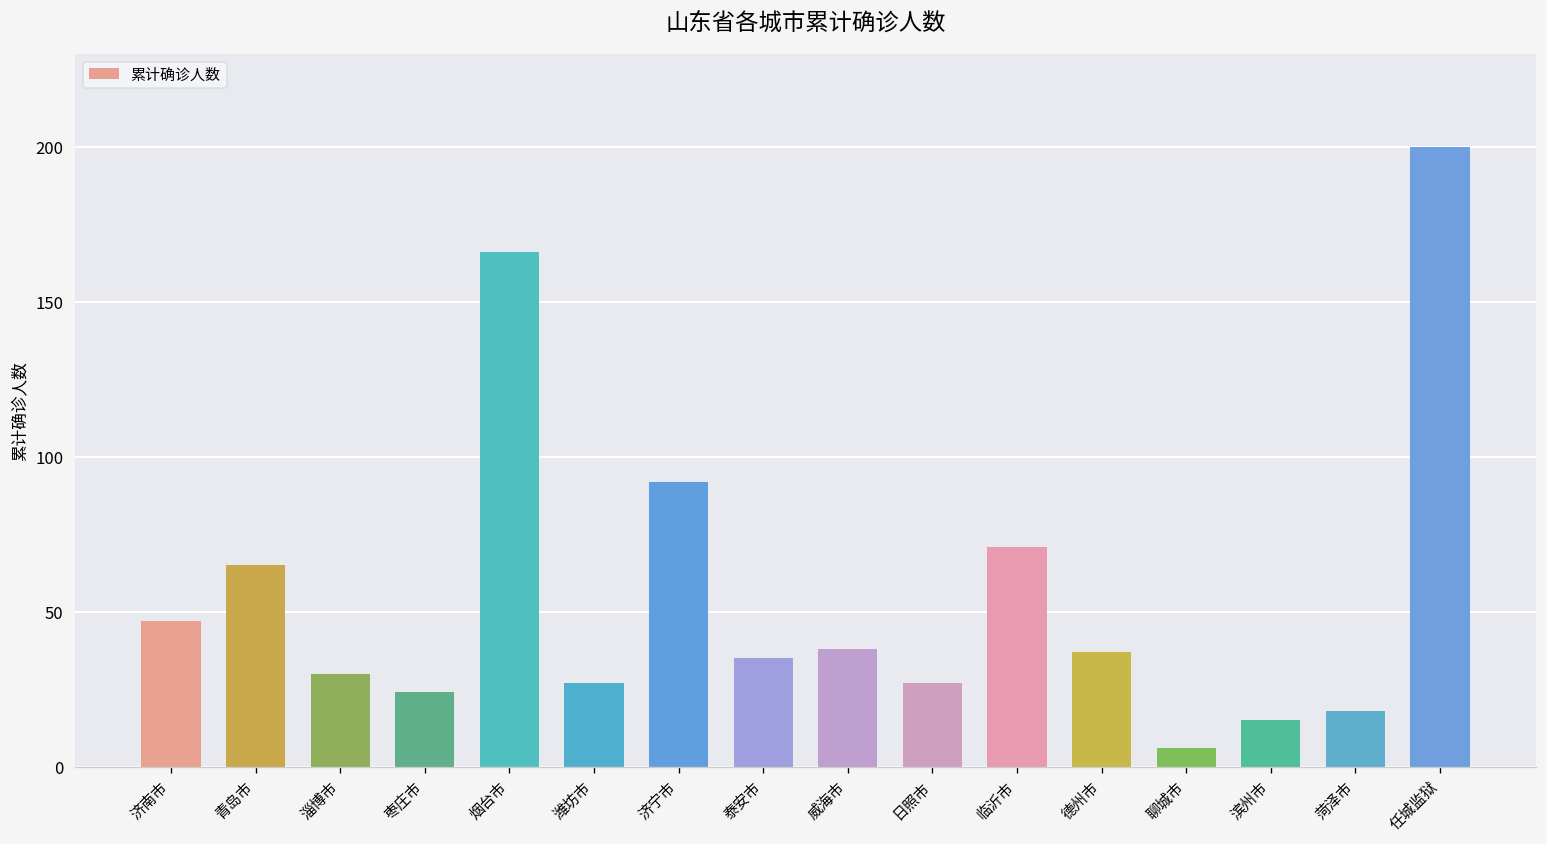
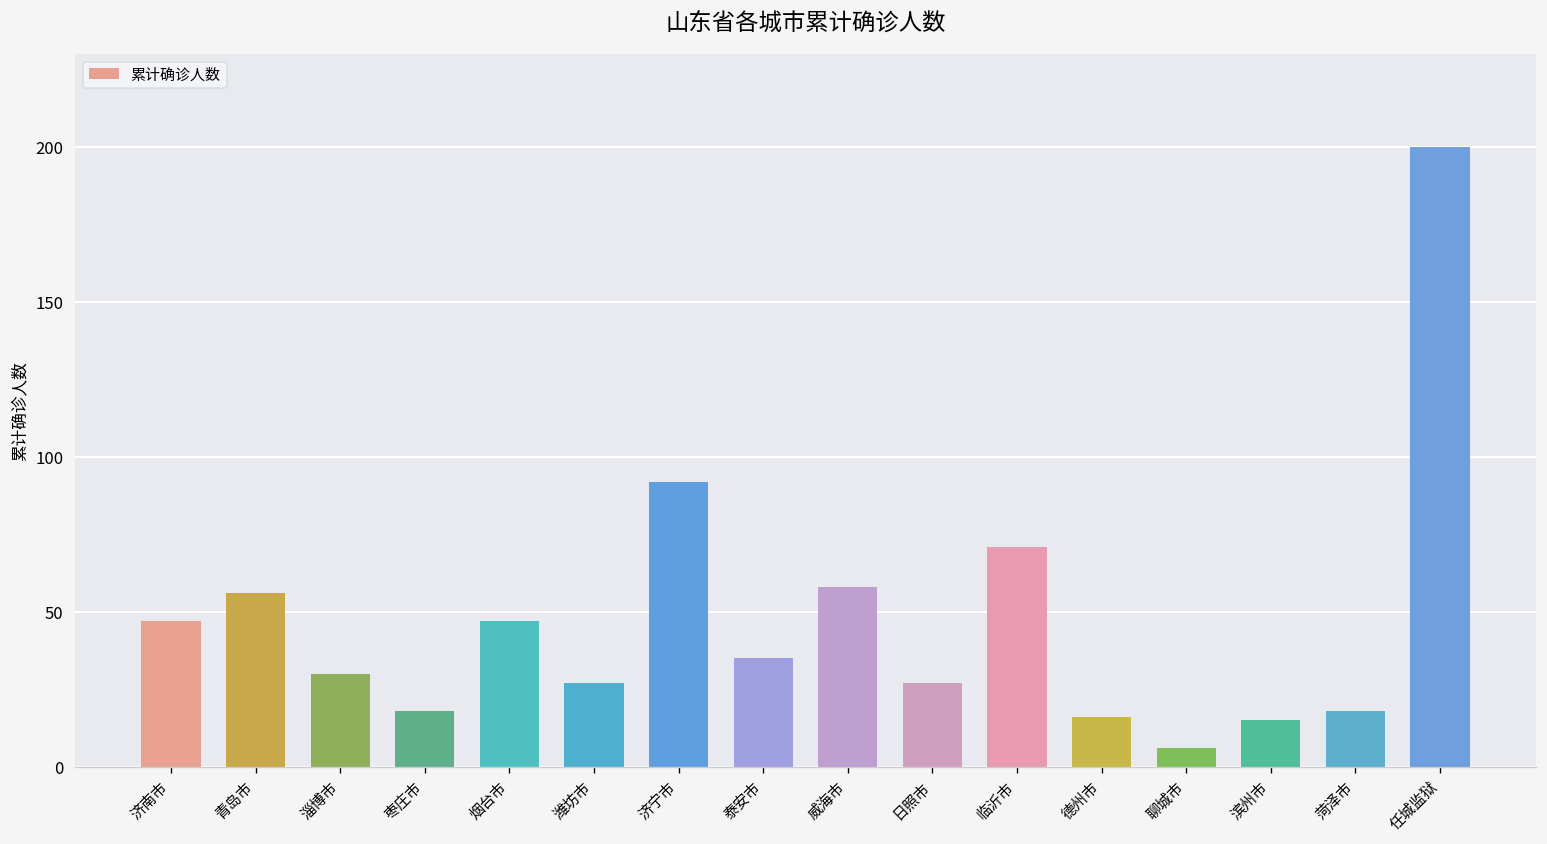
青岛市: 65 -> 56
枣庄市: 24 -> 18
烟台市: 166 -> 47
威海市: 38 -> 58
德州市: 37 -> 16
